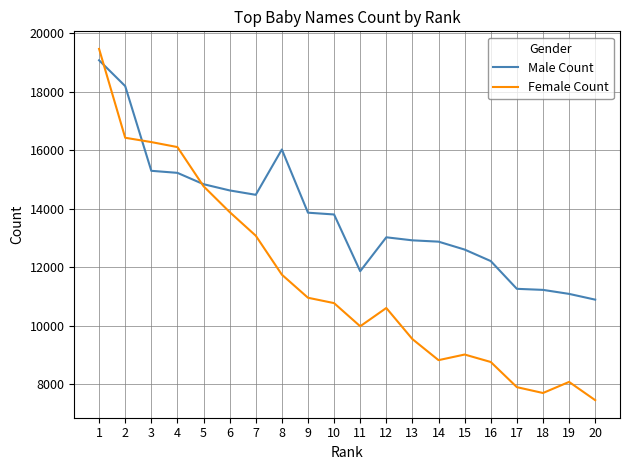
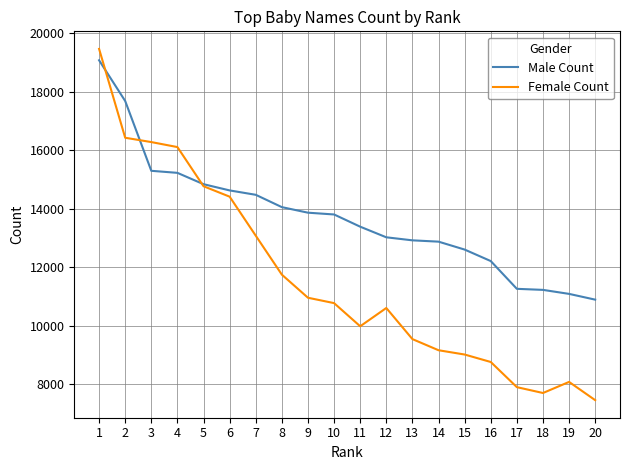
Male Count, 2: 18200 -> 17700
Female Count, 6: 13900 -> 14400
Male Count, 8: 16000 -> 14100
Male Count, 11: 11900 -> 13400
Female Count, 14: 8800 -> 9200
